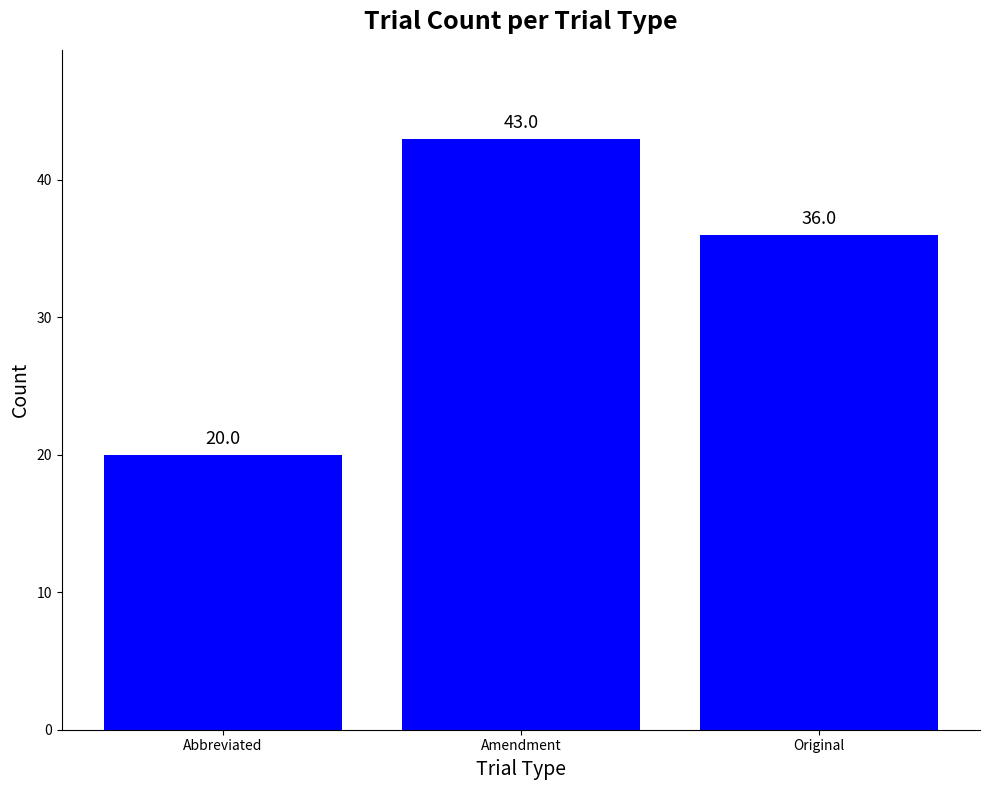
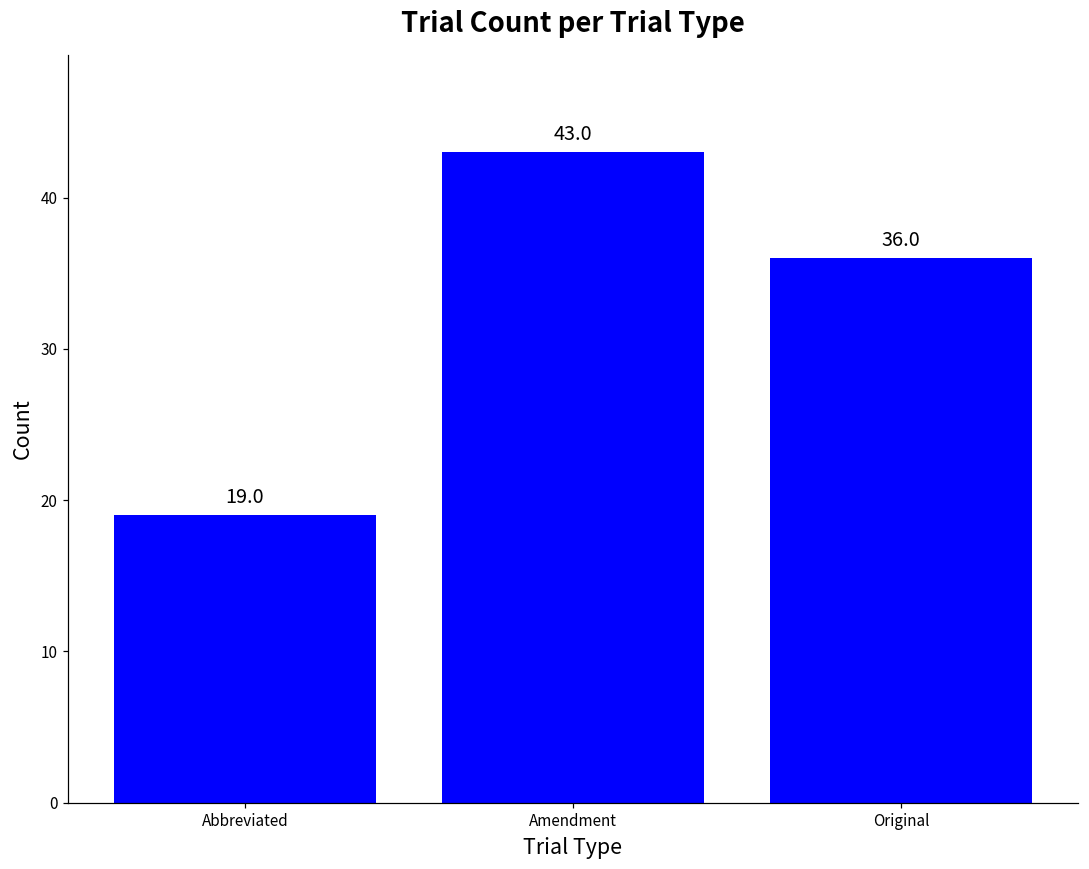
Abbreviated: 20.0 -> 19.0
